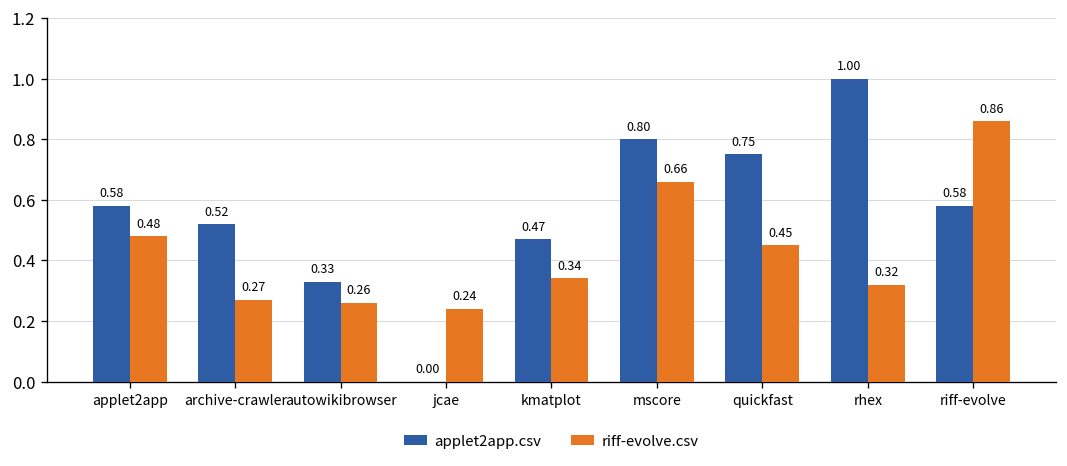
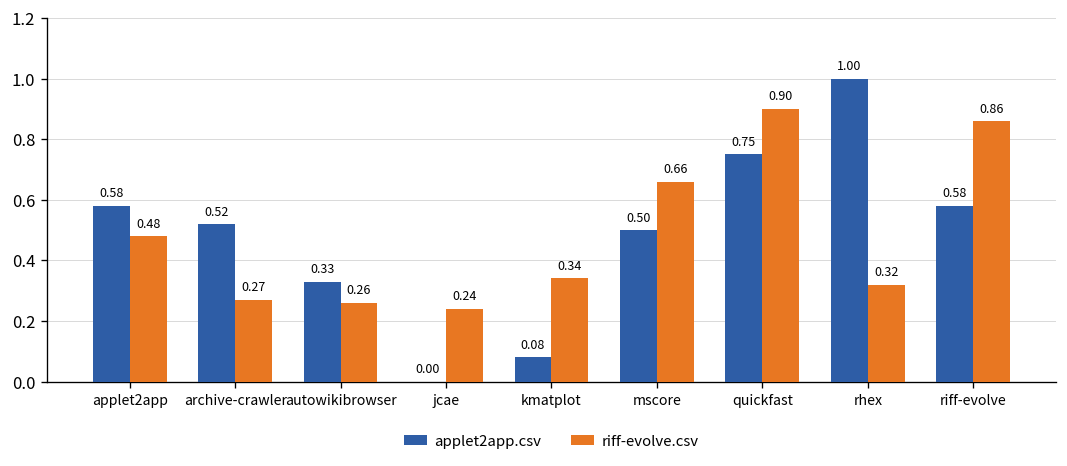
applet2app.csv, kmatplot: 0.47 -> 0.08
applet2app.csv, mscore: 0.80 -> 0.50
riff-evolve.csv, quickfast: 0.45 -> 0.90
